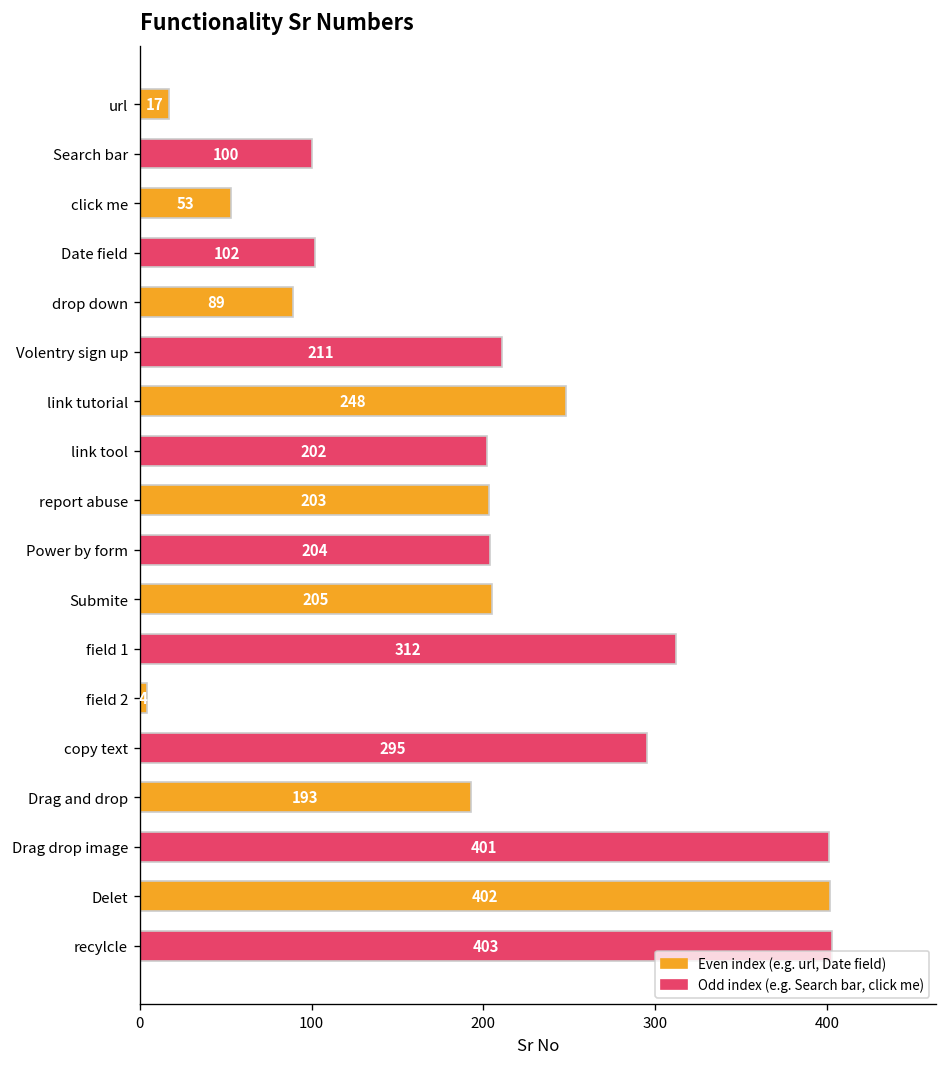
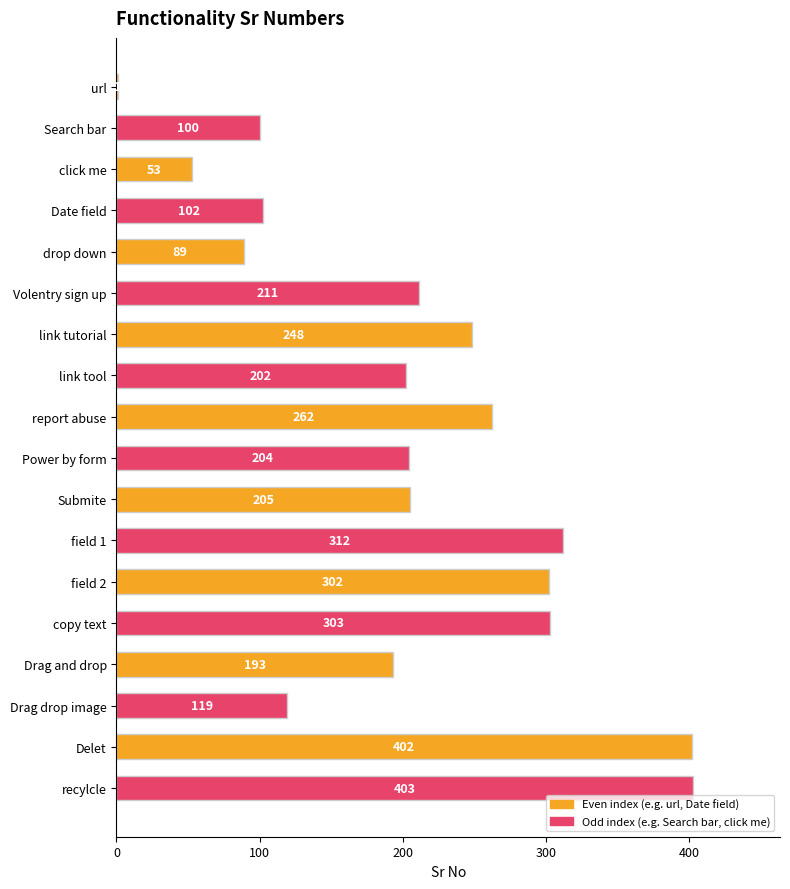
url: 17 -> 1
report abuse: 203 -> 262
field 2: 4 -> 302
copy text: 295 -> 303
Drag drop image: 401 -> 119
